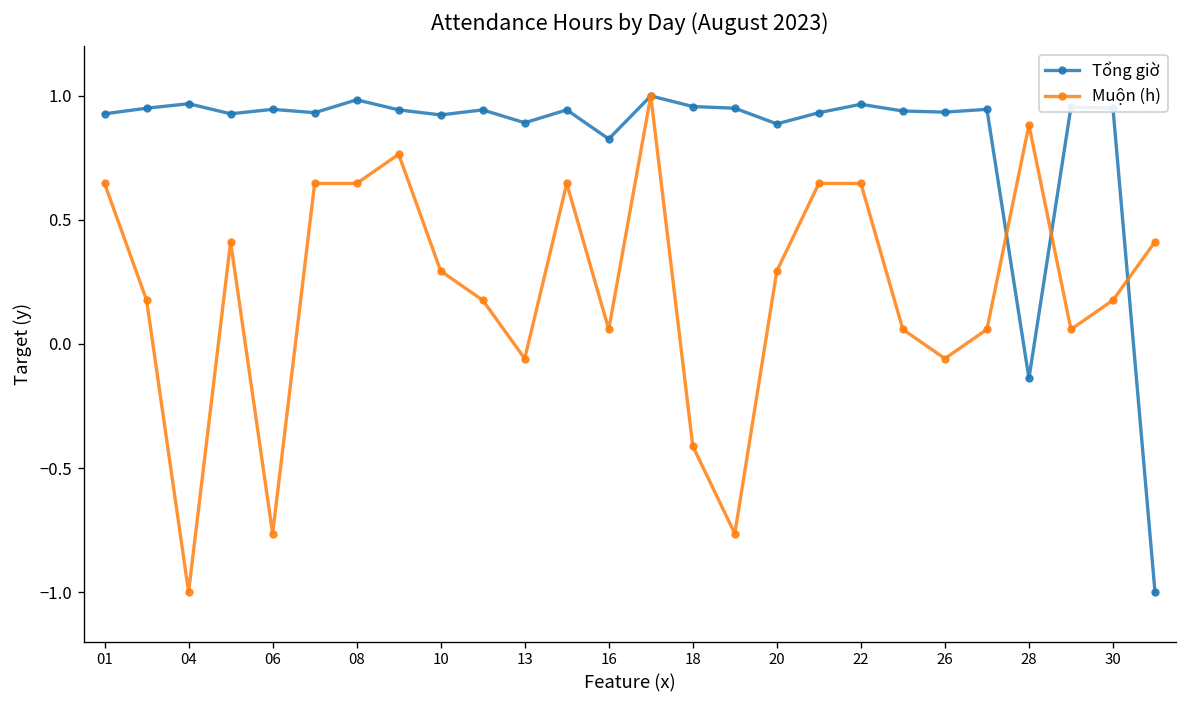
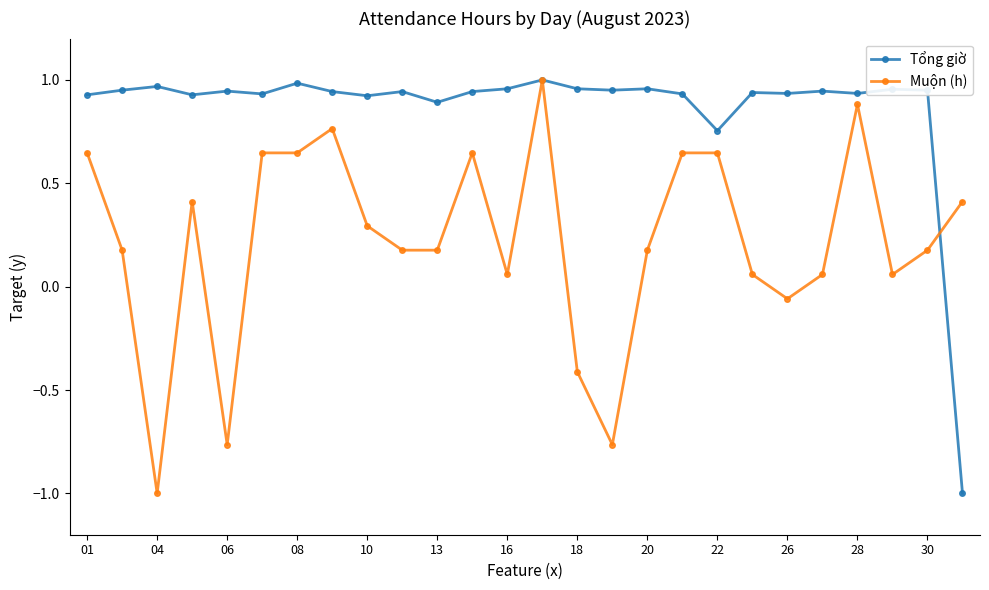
Muộn (h), 13: -0.06 -> 0.18
Tổng giờ, 16: 0.83 -> 0.96
Tổng giờ, 20: 0.89 -> 0.96
Muộn (h), 20: 0.29 -> 0.18
Tổng giờ, 22: 0.97 -> 0.75
Tổng giờ, 28: -0.14 -> 0.93
